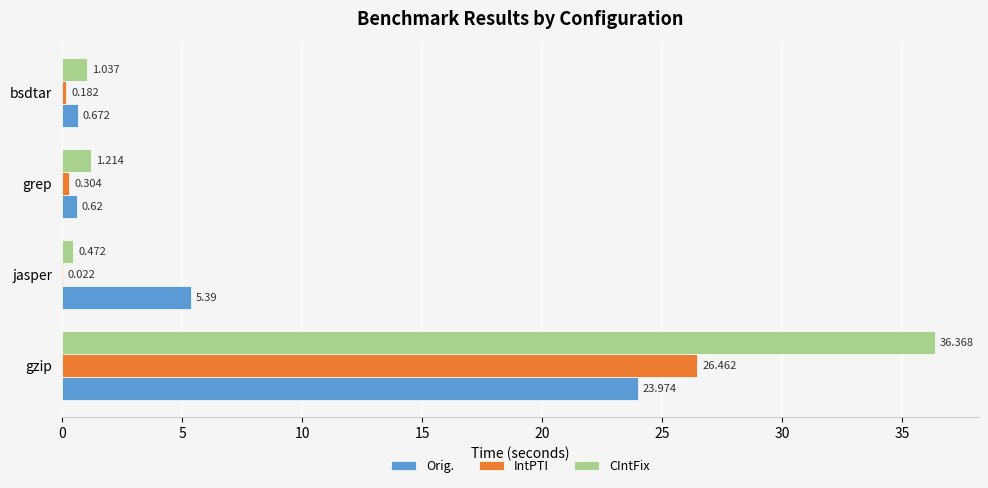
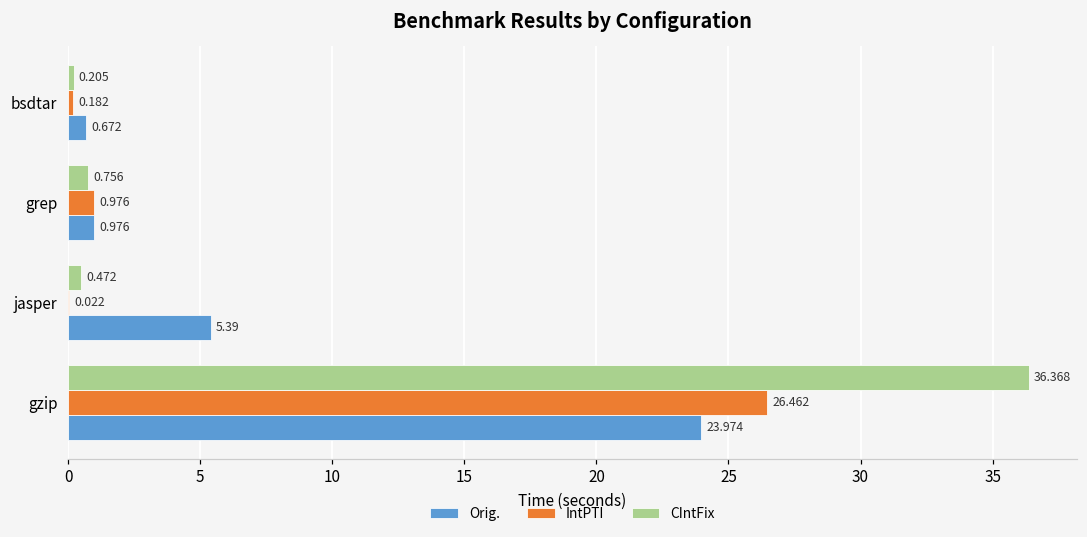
CIntFix, bsdtar: 1.037 -> 0.205
CIntFix, grep: 1.214 -> 0.756
IntPTI, grep: 0.304 -> 0.976
Orig., grep: 0.62 -> 0.976
